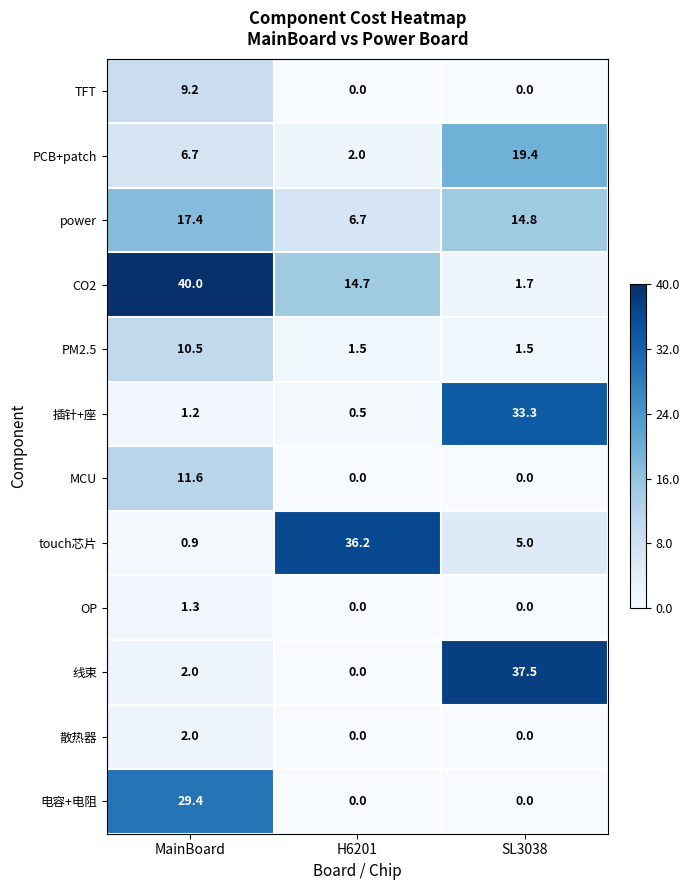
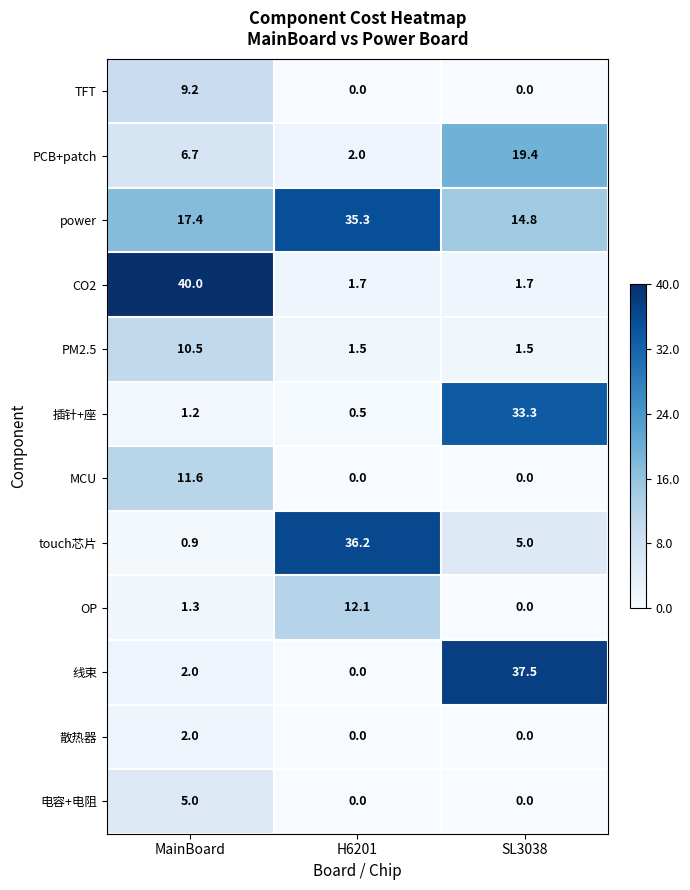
power, H6201: 6.7 -> 35.3
CO2, H6201: 14.7 -> 1.7
OP, H6201: 0.0 -> 12.1
电容+电阻, MainBoard: 29.4 -> 5.0
